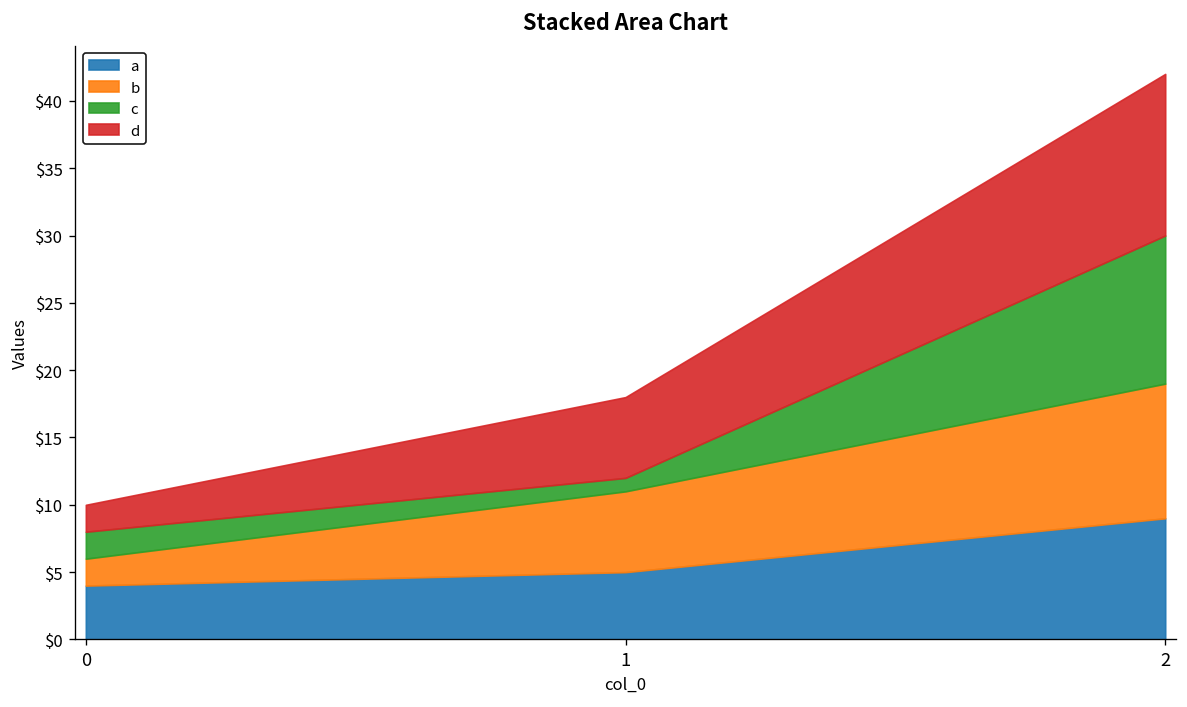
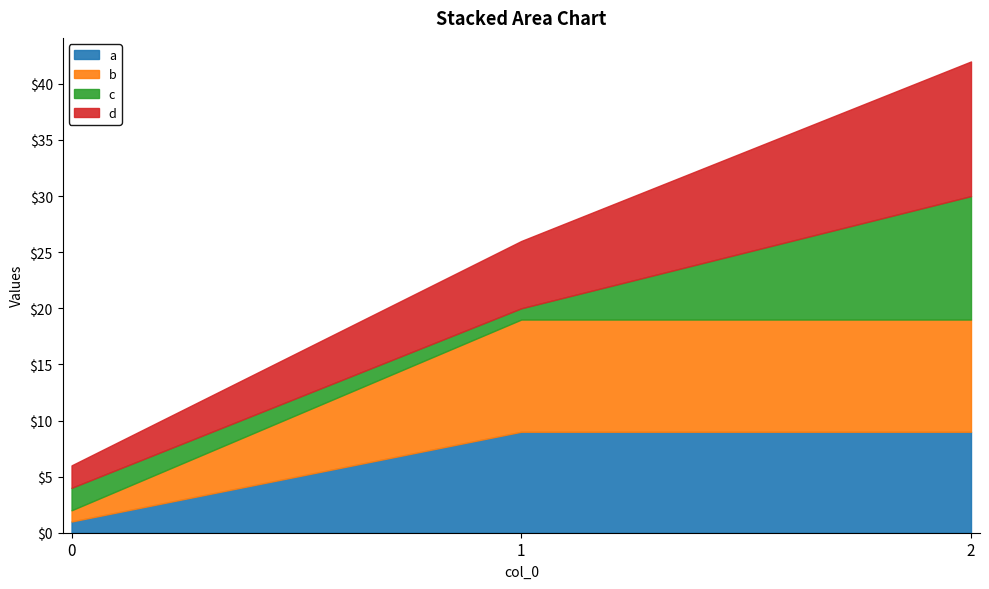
a, 0: $4 -> $1
b, 0: $2 -> $1
a, 1: $5 -> $9
b, 1: $6 -> $10
